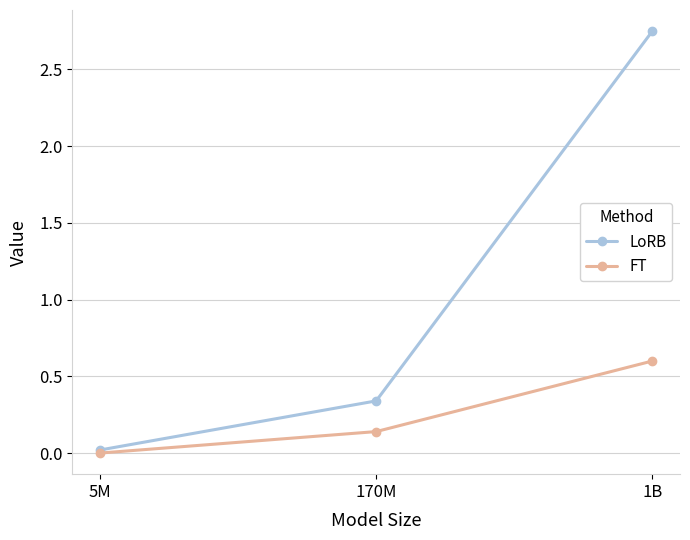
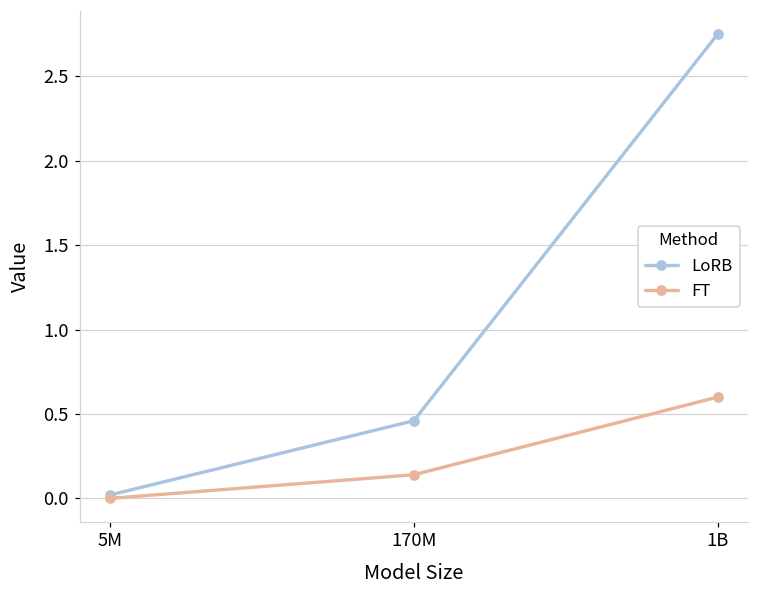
LoRB, 170M: 0.34 -> 0.46
